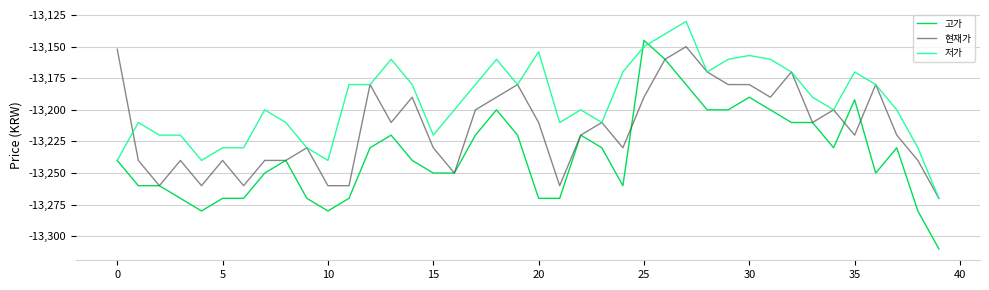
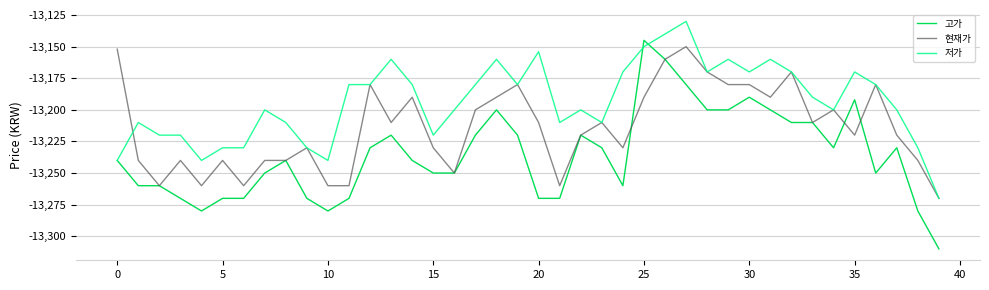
저가, 30: -13,157 -> -13,170
